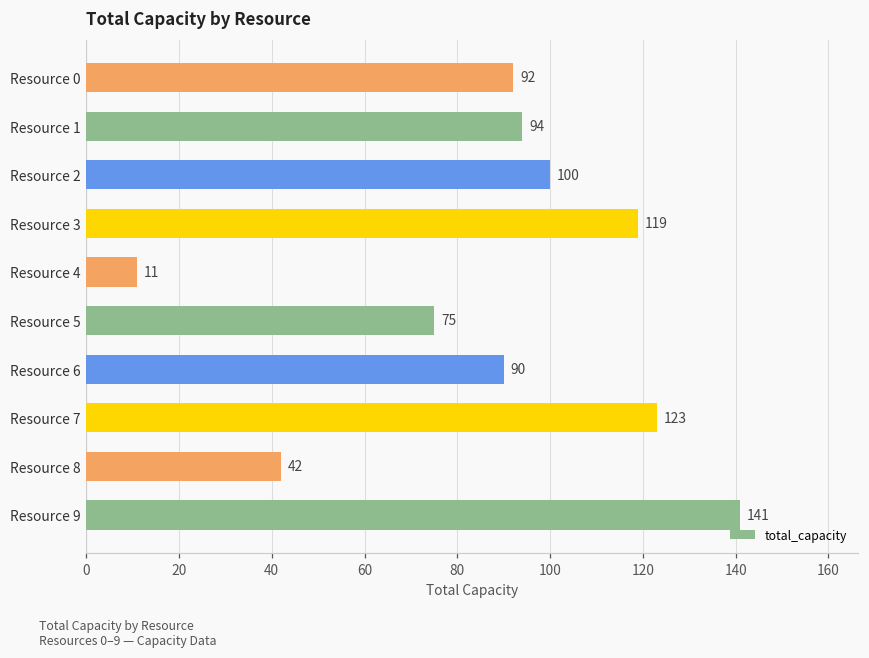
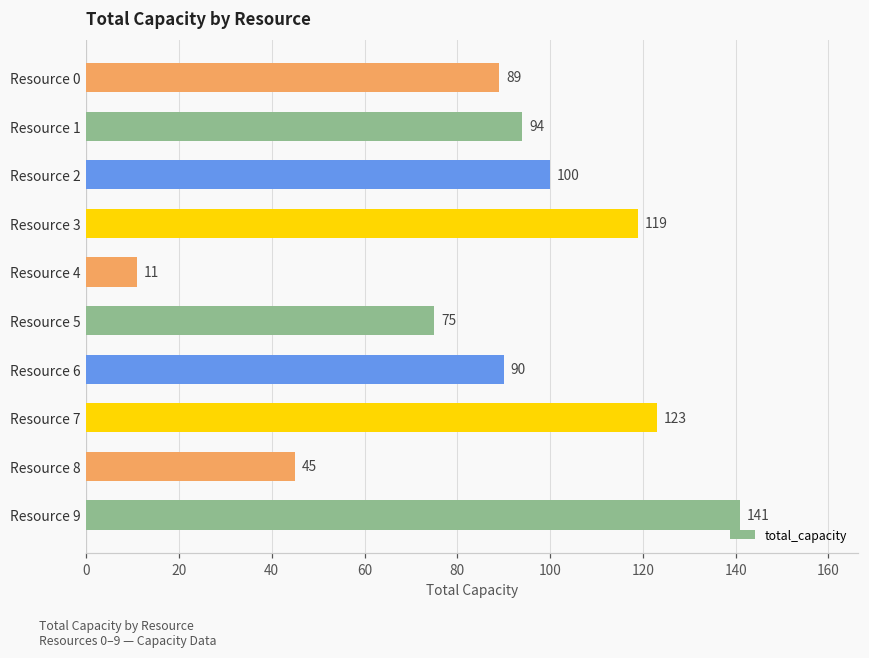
Resource 0: 92 -> 89
Resource 8: 42 -> 45
